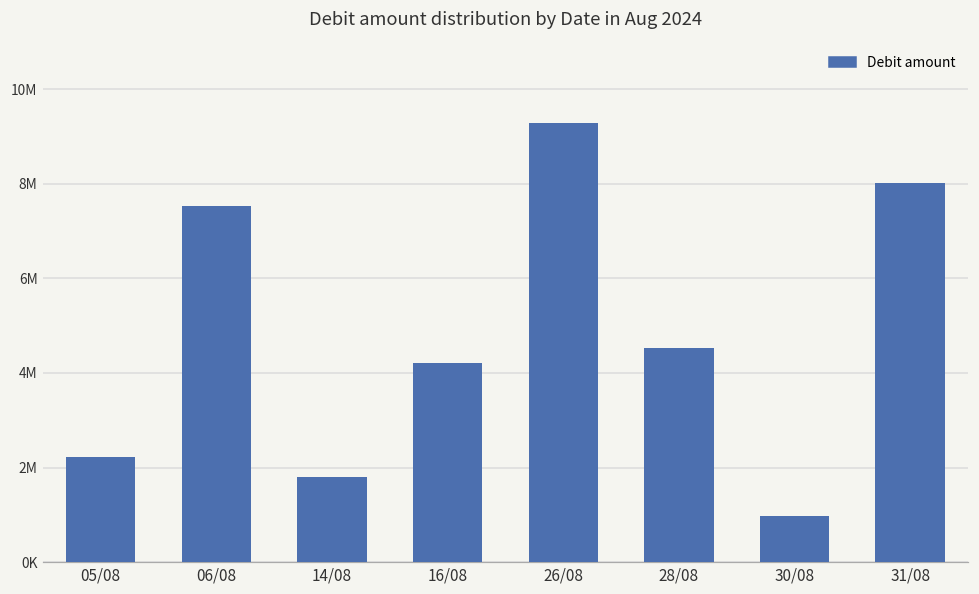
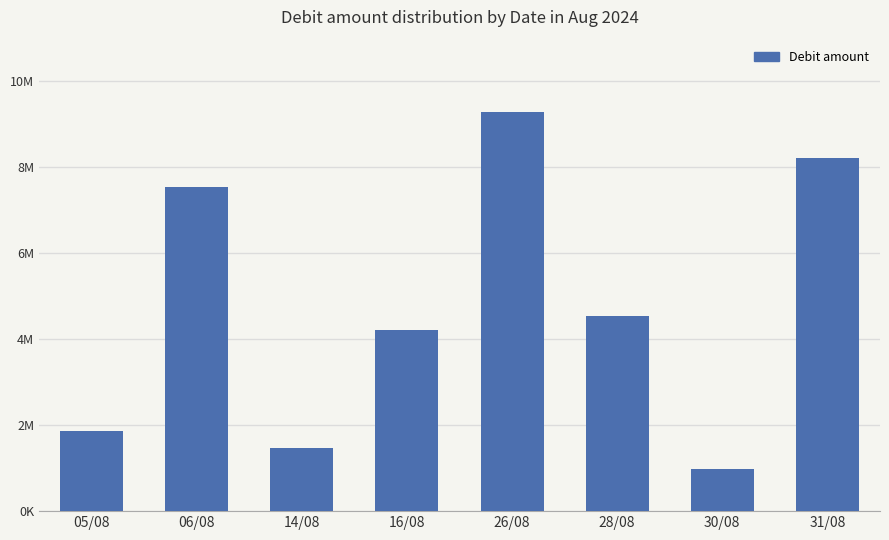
05/08: 2200000 -> 1900000
14/08: 1800000 -> 1500000
31/08: 8000000 -> 8200000
